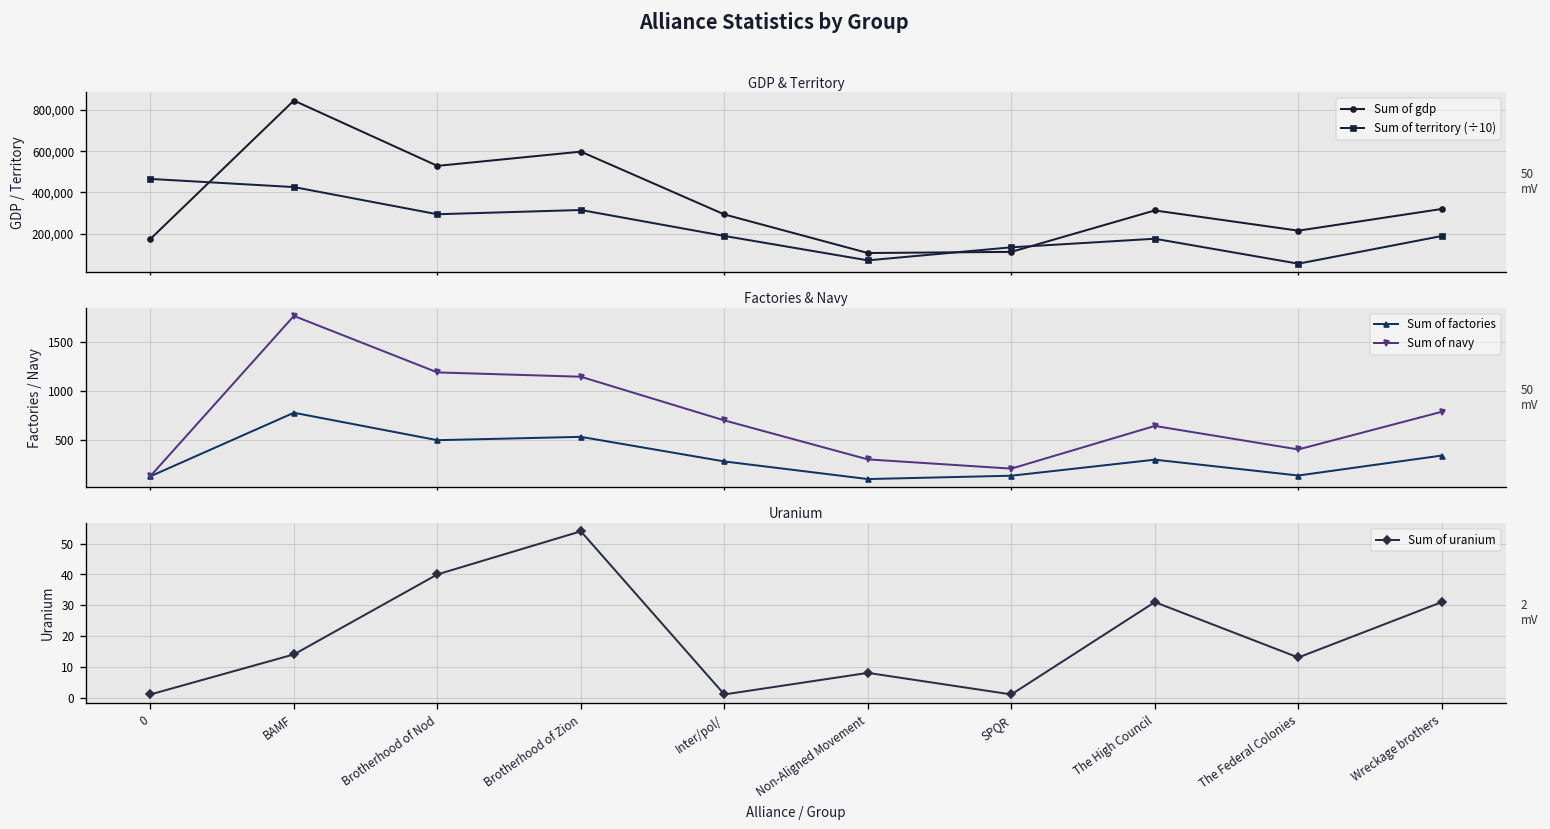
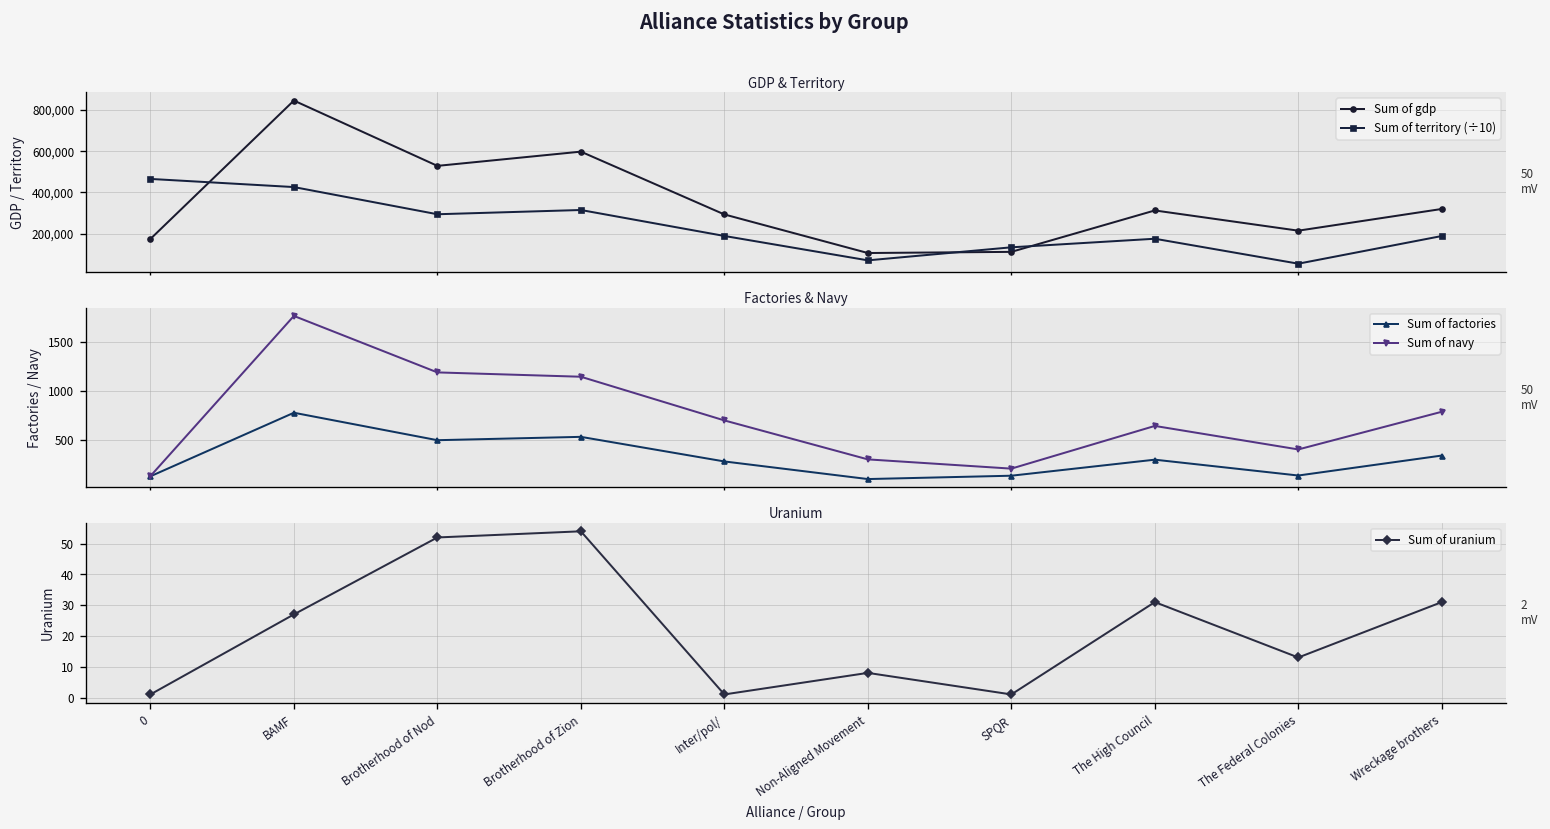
Uranium, BAMF: 14 -> 27
Uranium, Brotherhood of Nod: 40 -> 52
